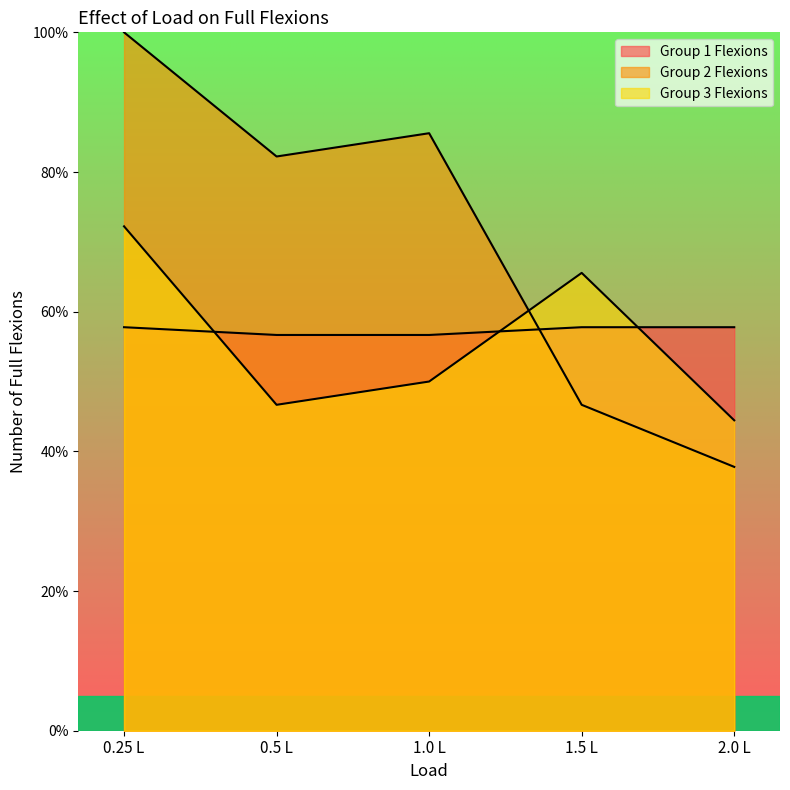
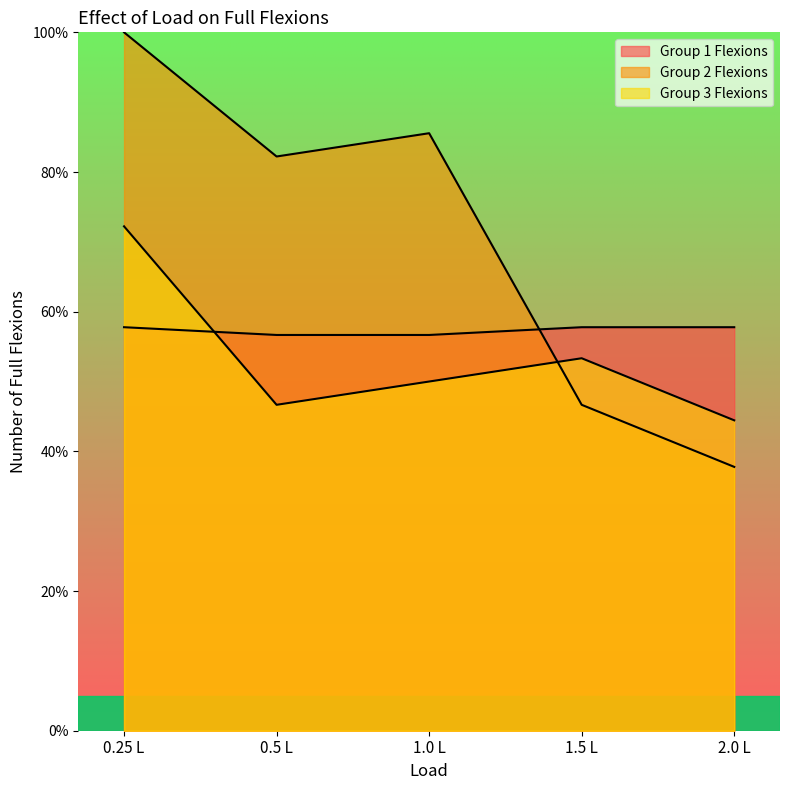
Group 3 Flexions, 1.5 L: 66% -> 53%
